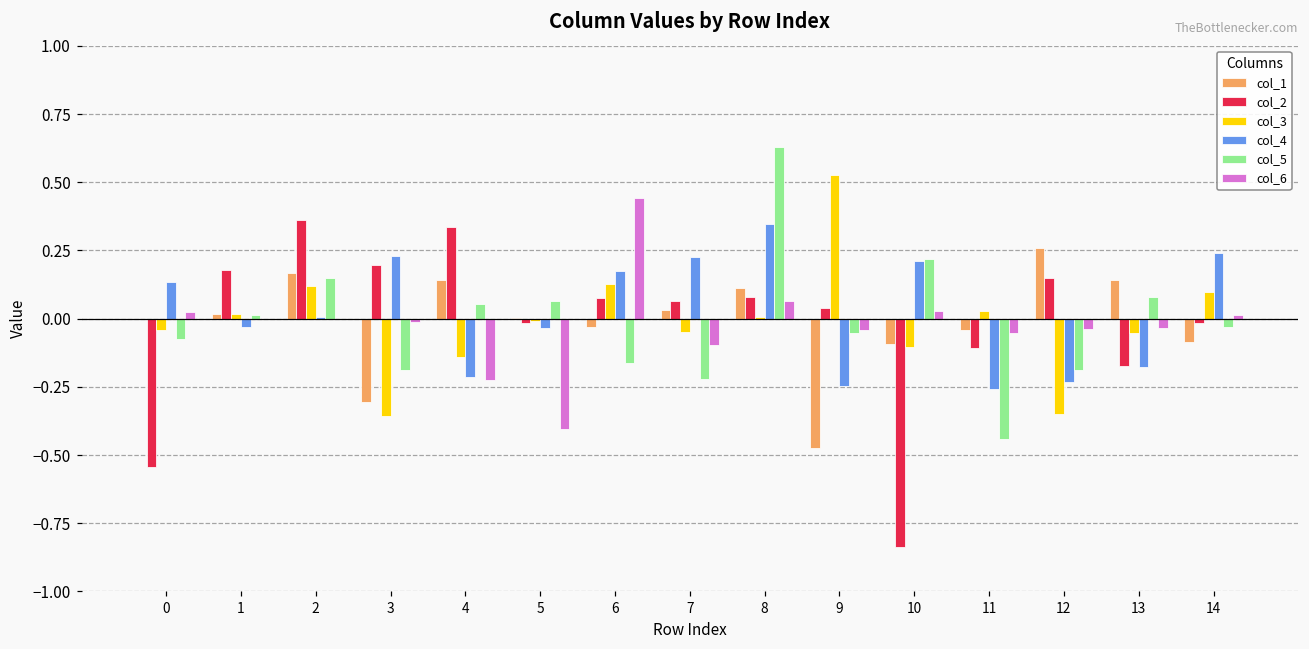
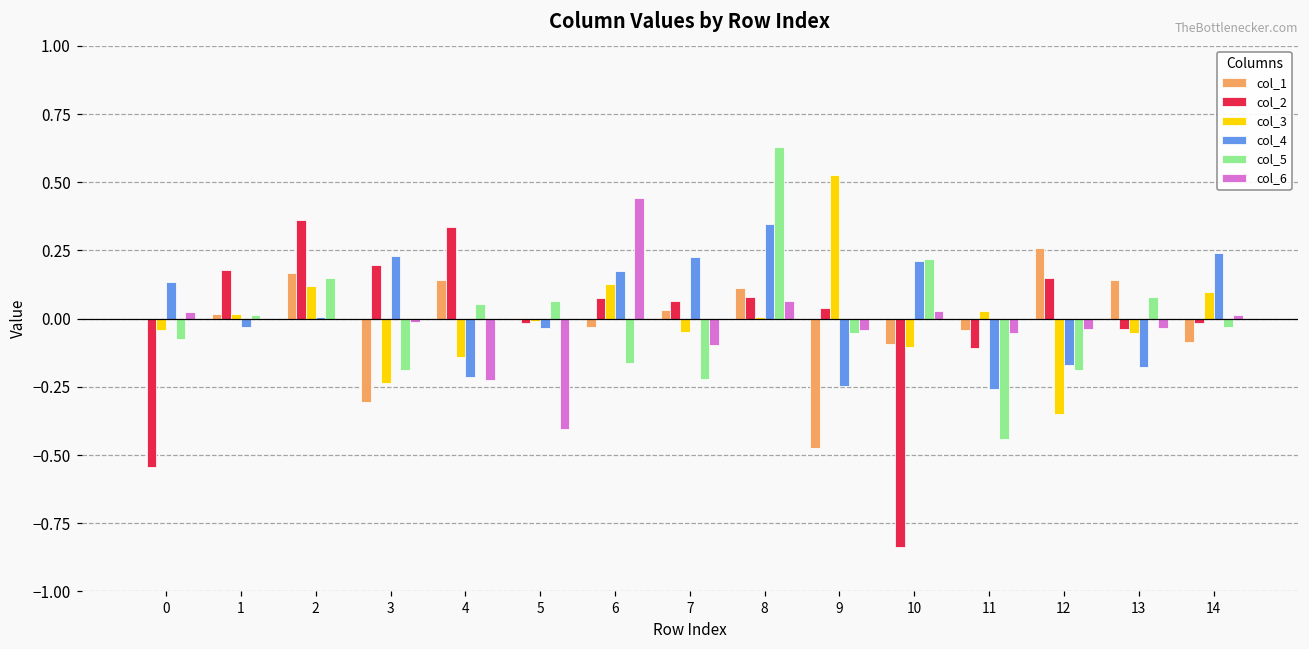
col_3, 3: -0.36 -> -0.24
col_4, 12: -0.23 -> -0.17
col_2, 13: -0.18 -> -0.04
